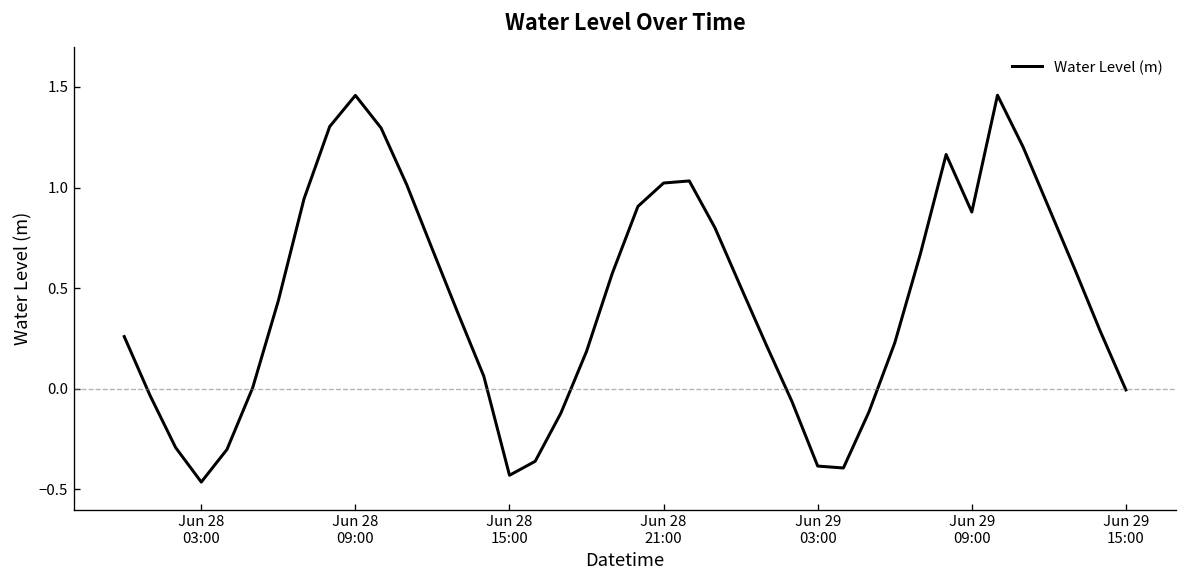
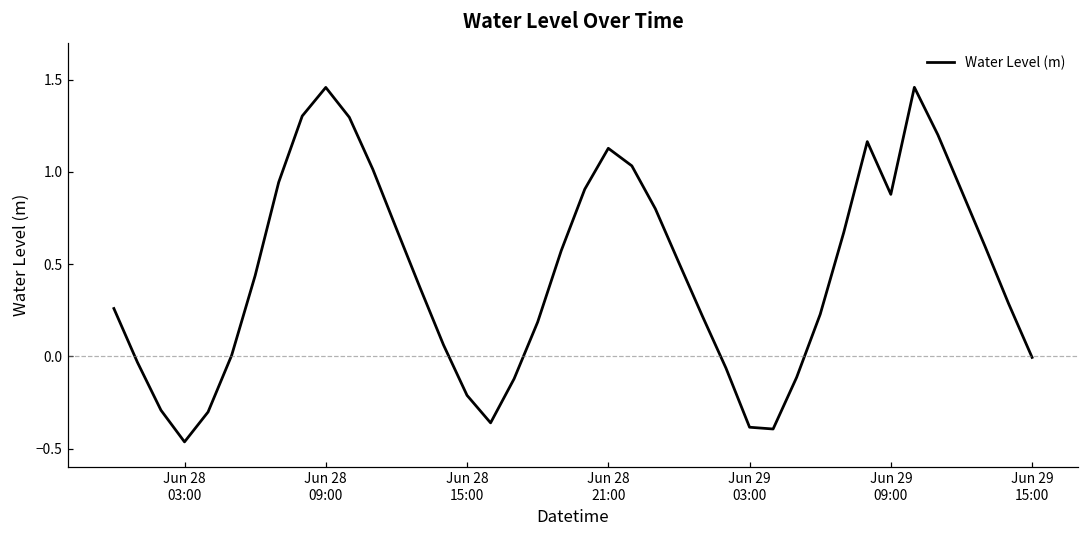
Jun 28 15:00: -0.43 -> -0.21
Jun 28 21:00: 1.02 -> 1.13
